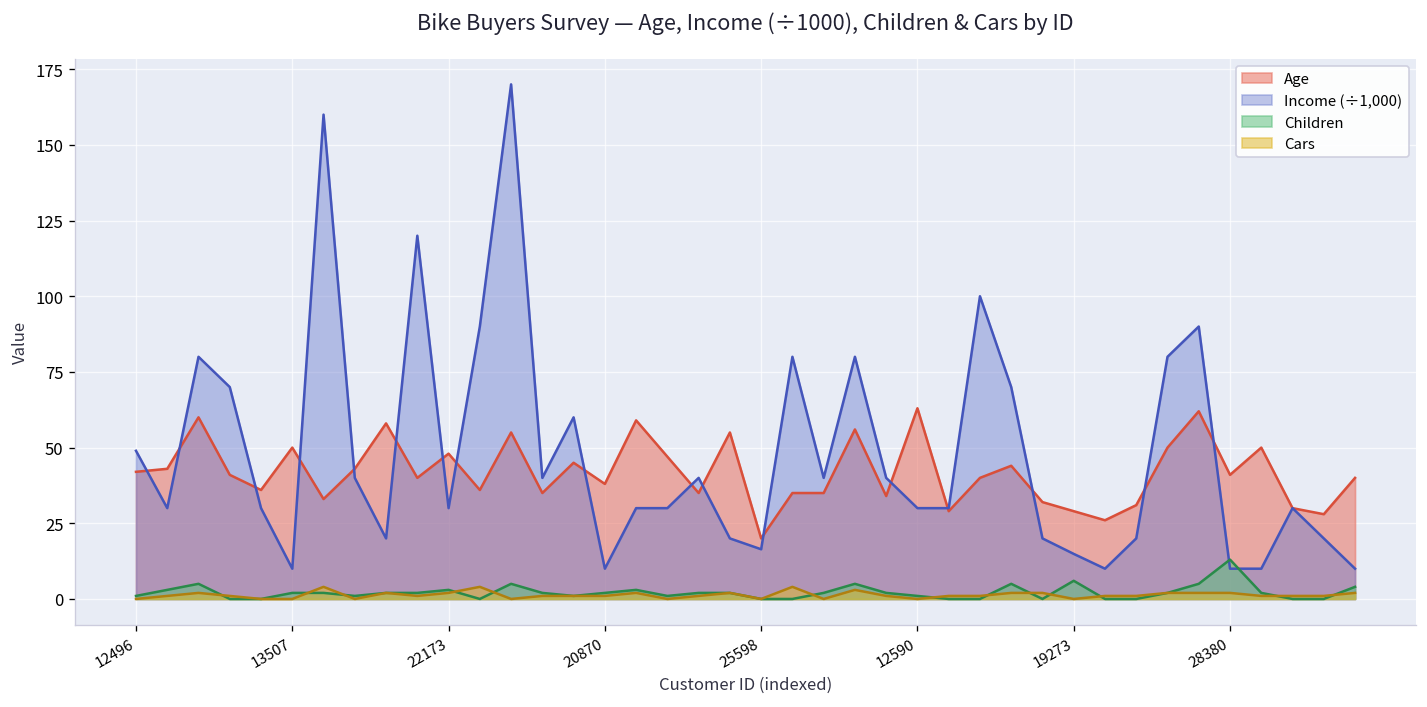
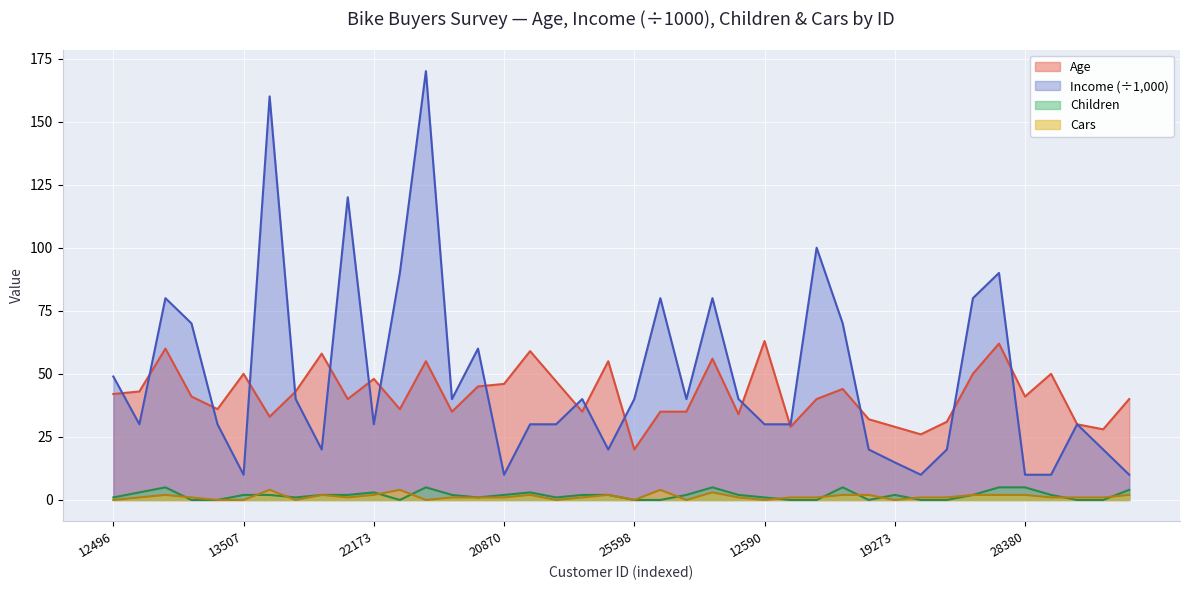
Age, 20870: 38 -> 46
Income (÷1,000), 25598: 16 -> 40
Children, 19273: 6 -> 2
Children, 28380: 13 -> 5
